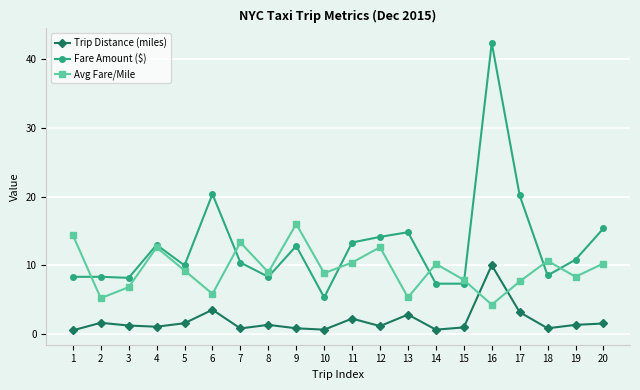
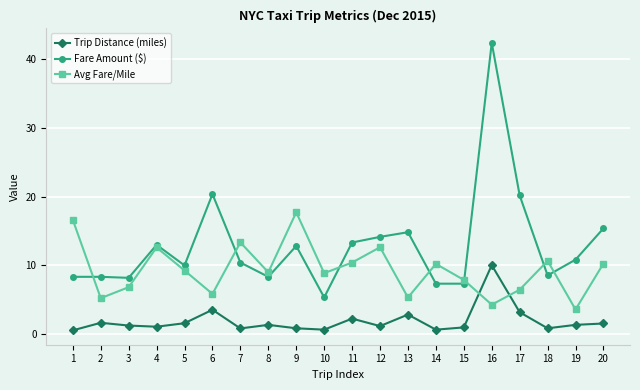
Avg Fare/Mile, 1: 14 -> 17
Avg Fare/Mile, 9: 16 -> 18
Avg Fare/Mile, 17: 8 -> 6
Avg Fare/Mile, 19: 8 -> 4
